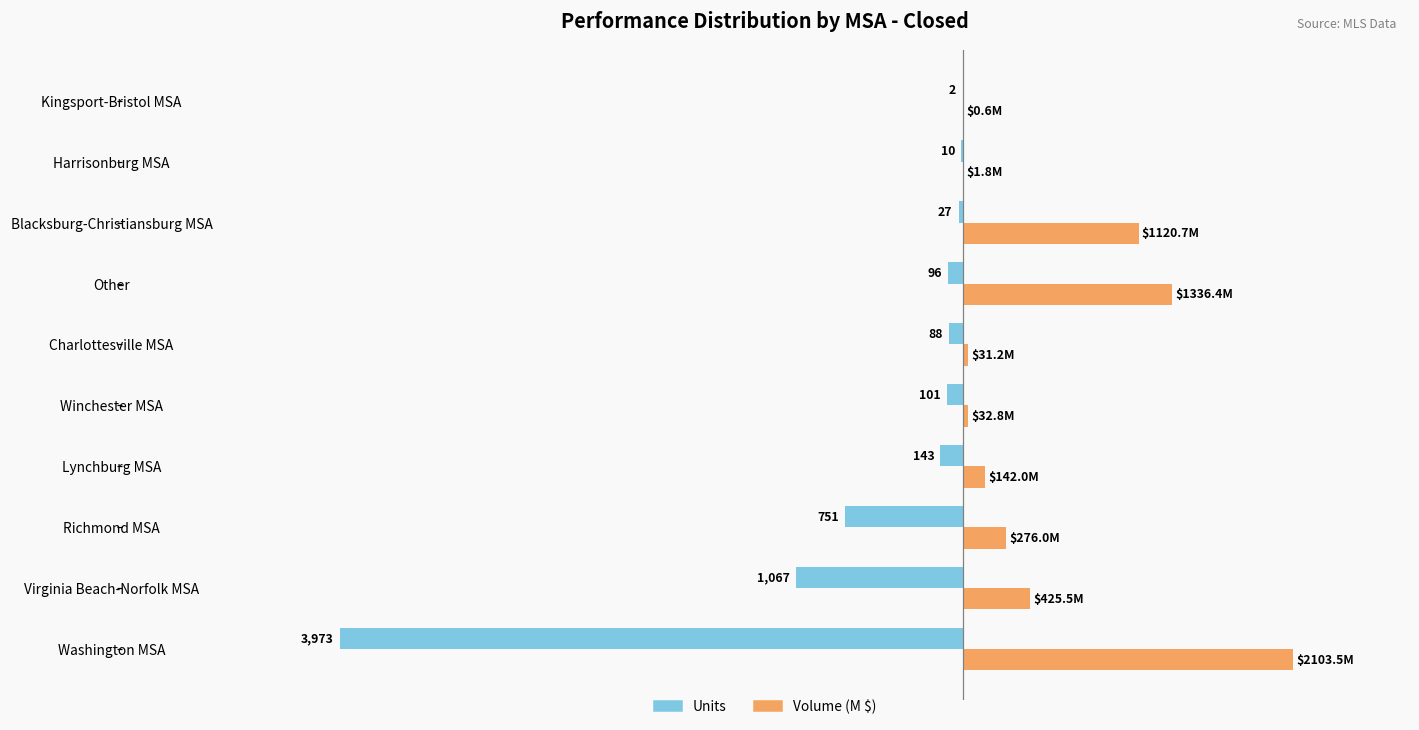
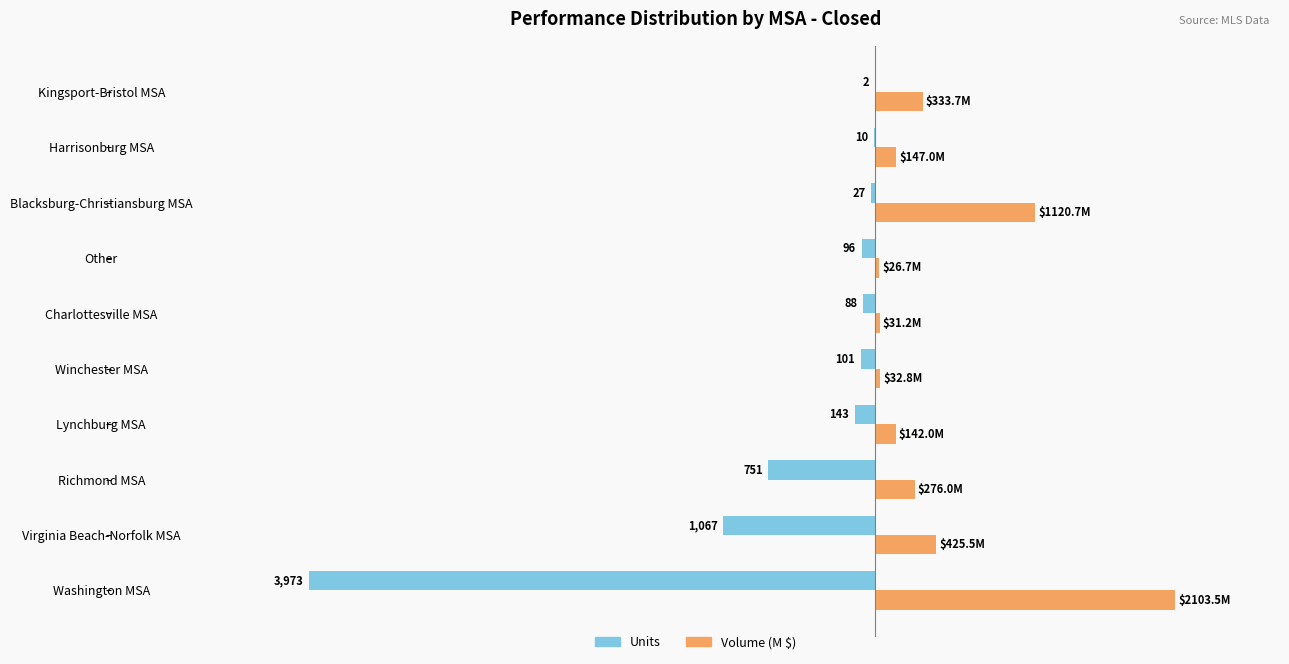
Volume (M $), Kingsport-Bristol MSA: $0.6M -> $333.7M
Volume (M $), Harrisonburg MSA: $1.8M -> $147.0M
Volume (M $), Other: $1336.4M -> $26.7M
